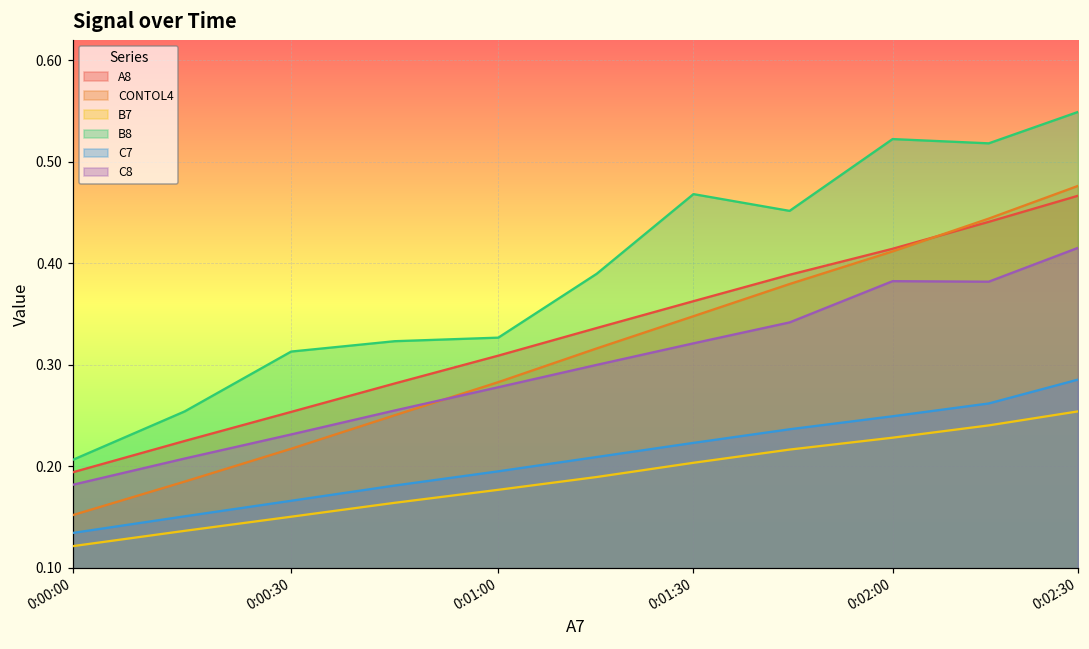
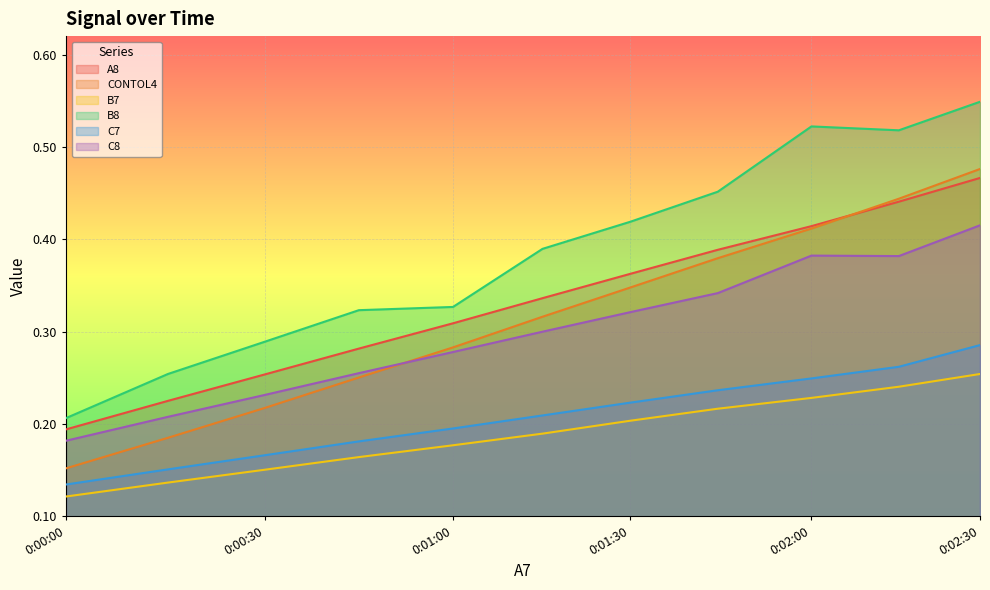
B8, 0:00:30: 0.31 -> 0.29
B8, 0:01:30: 0.47 -> 0.42
